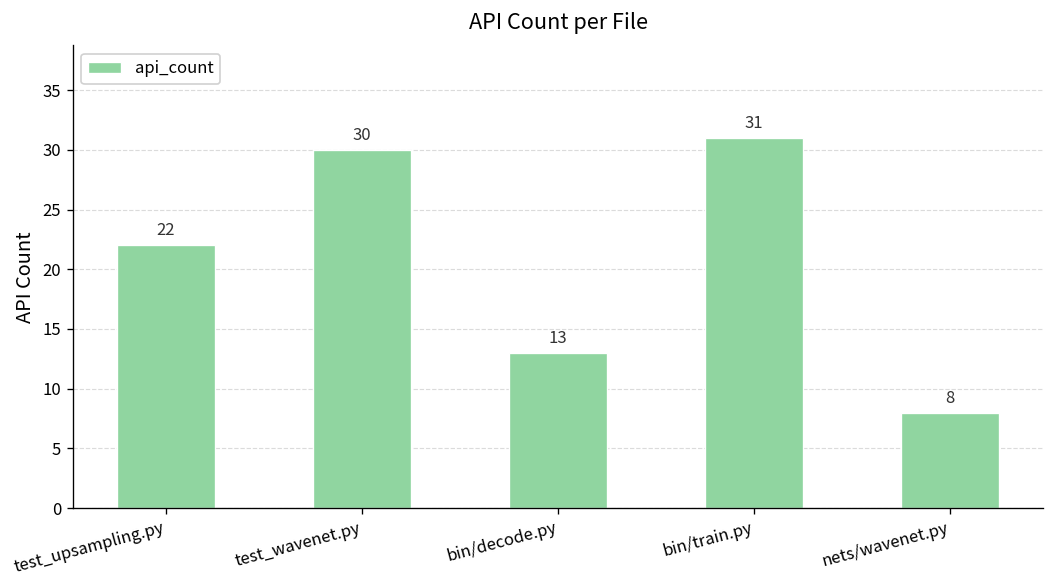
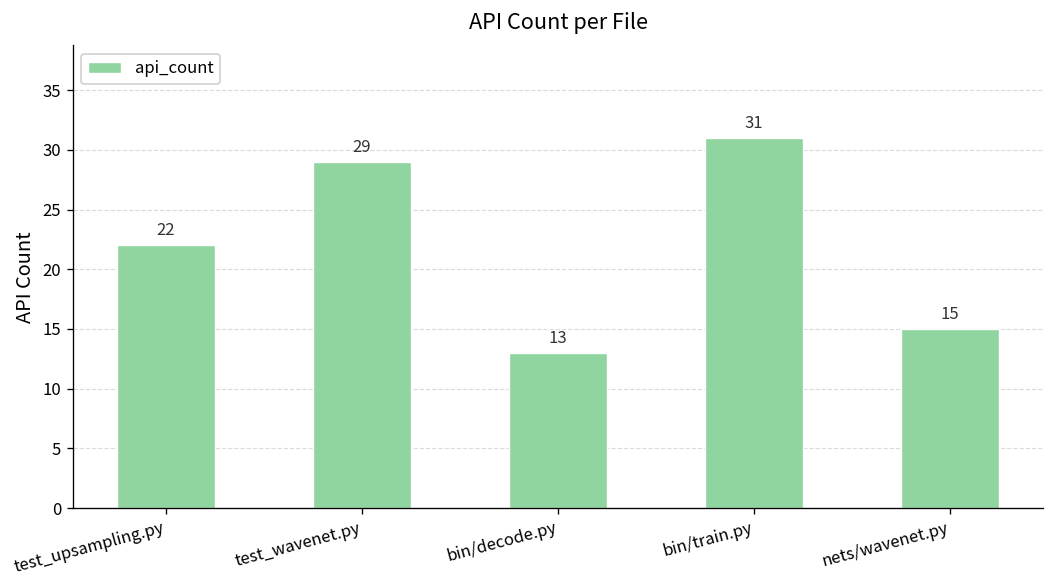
test_wavenet.py: 30 -> 29
nets/wavenet.py: 8 -> 15
